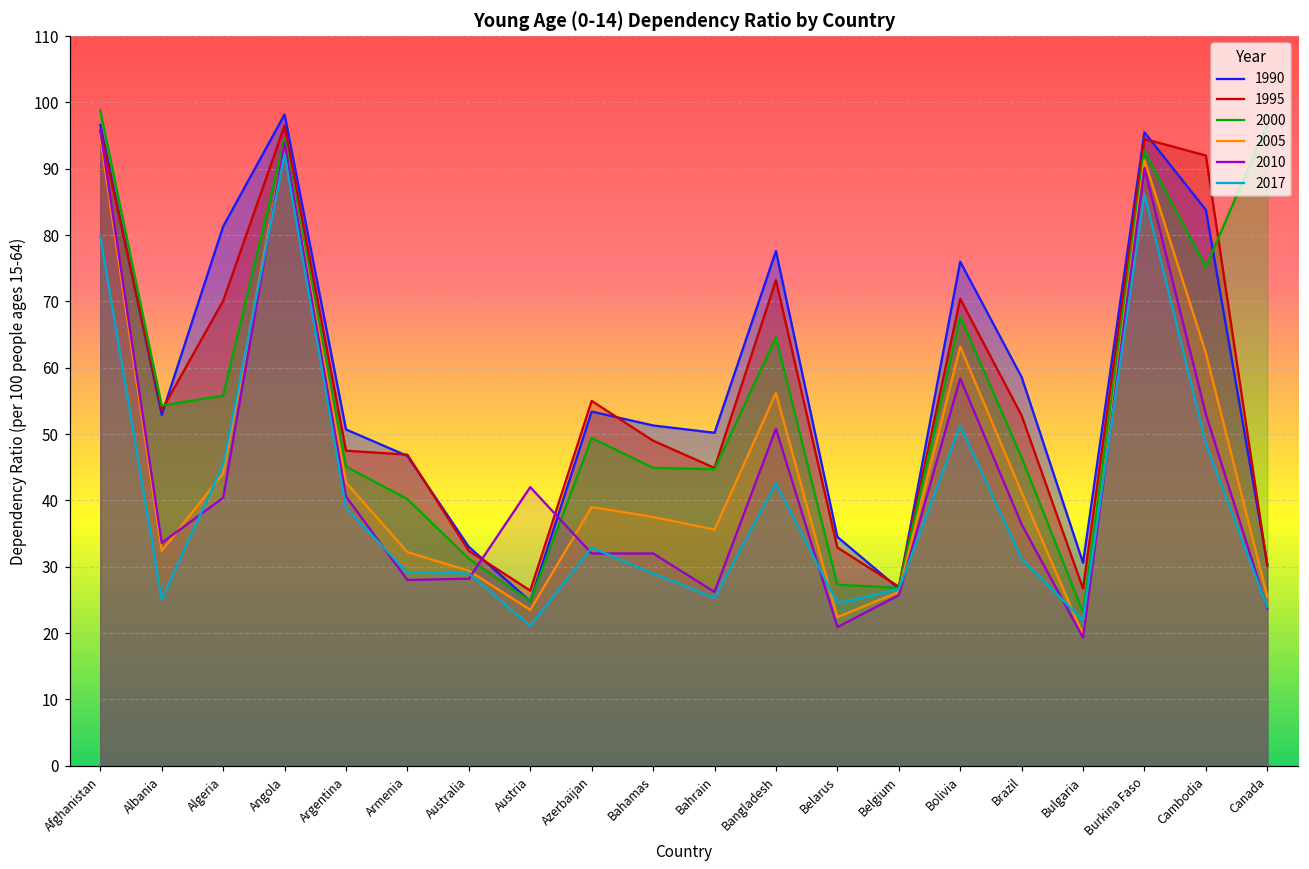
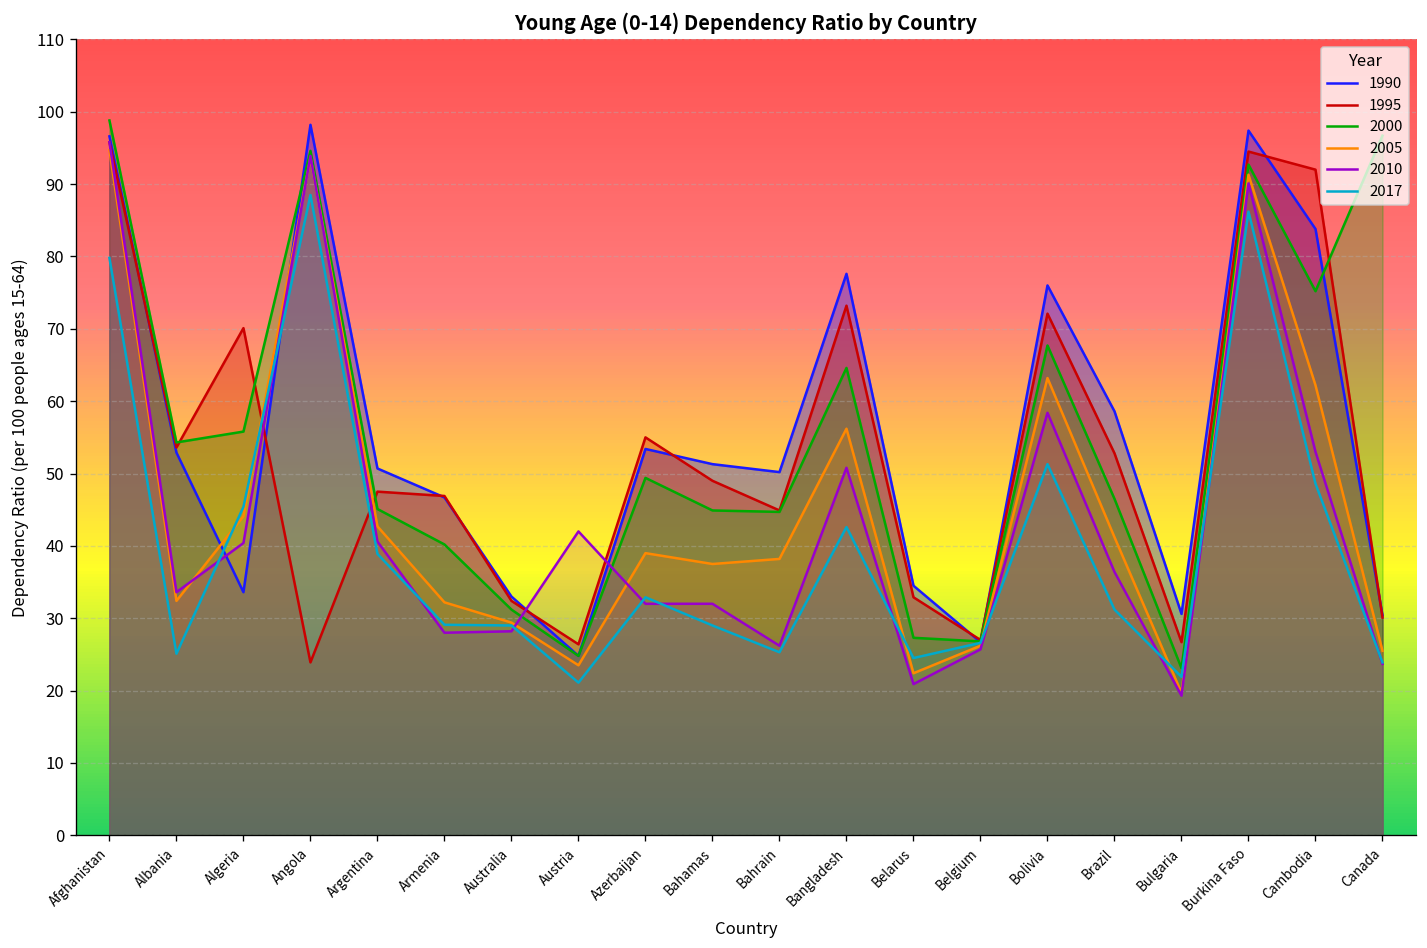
1990, Algeria: 81 -> 34
1995, Angola: 97 -> 24
2017, Angola: 92 -> 89
2005, Bahrain: 36 -> 38
1995, Bolivia: 70 -> 72
1990, Burkina Faso: 96 -> 97
